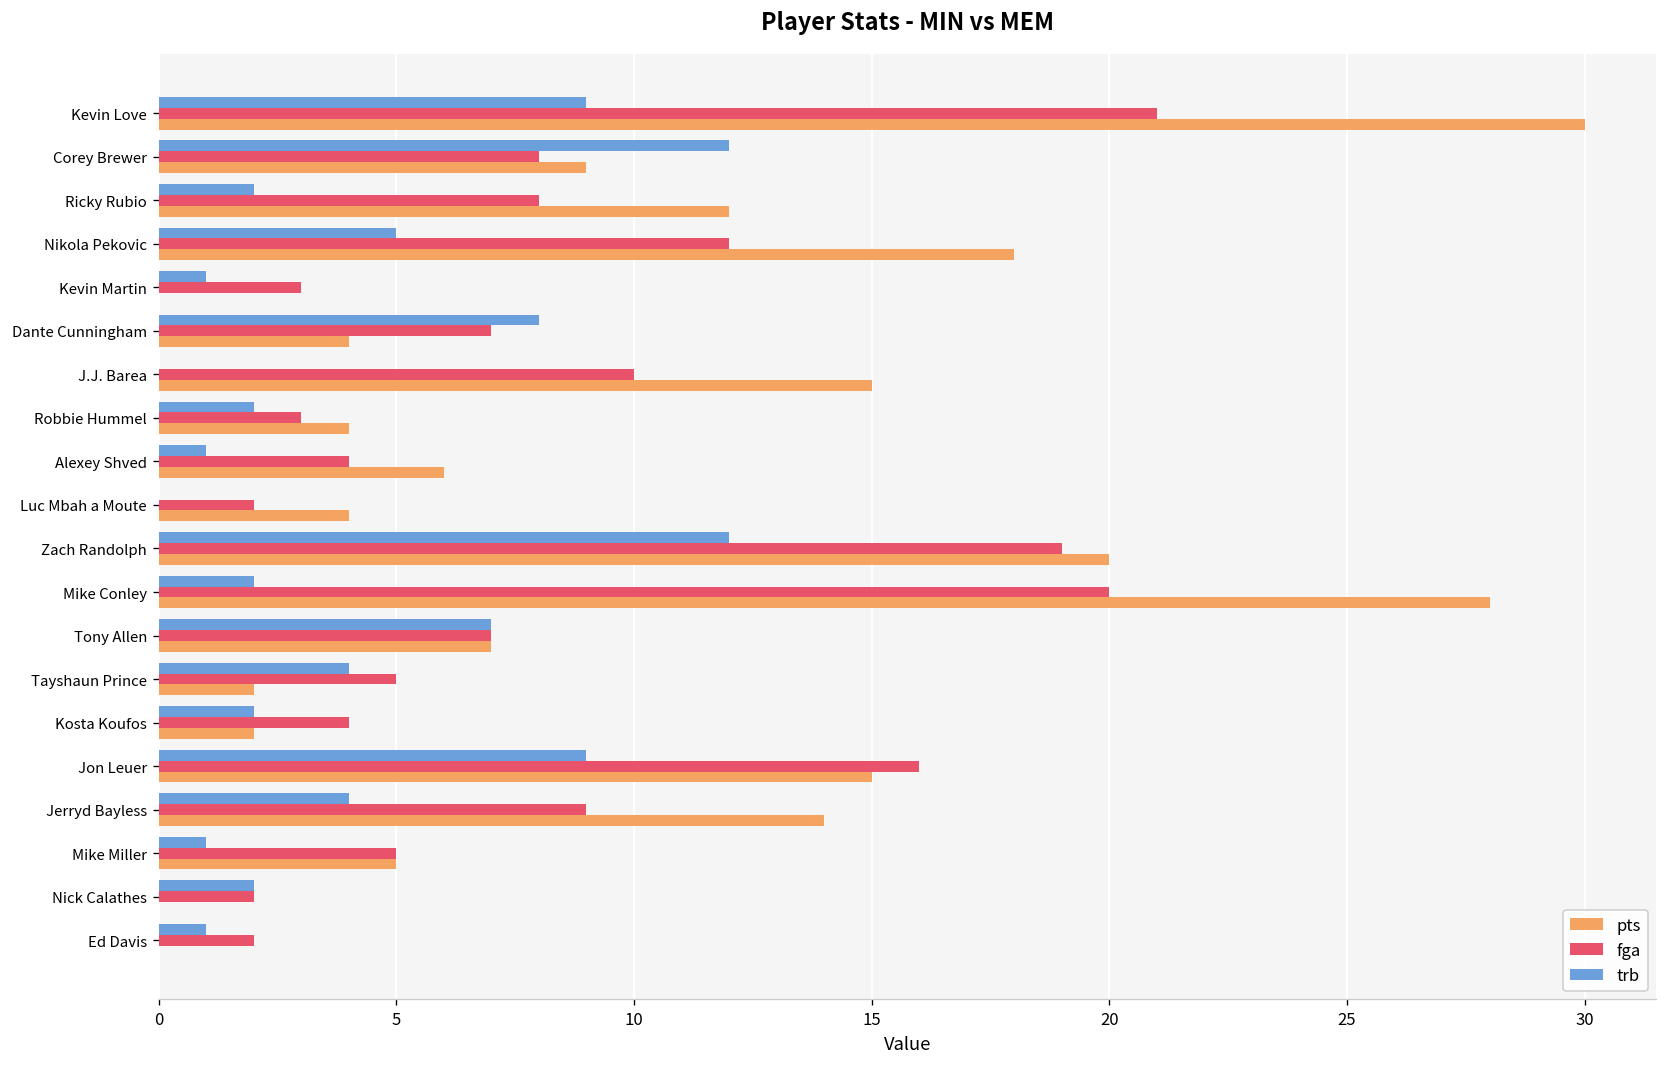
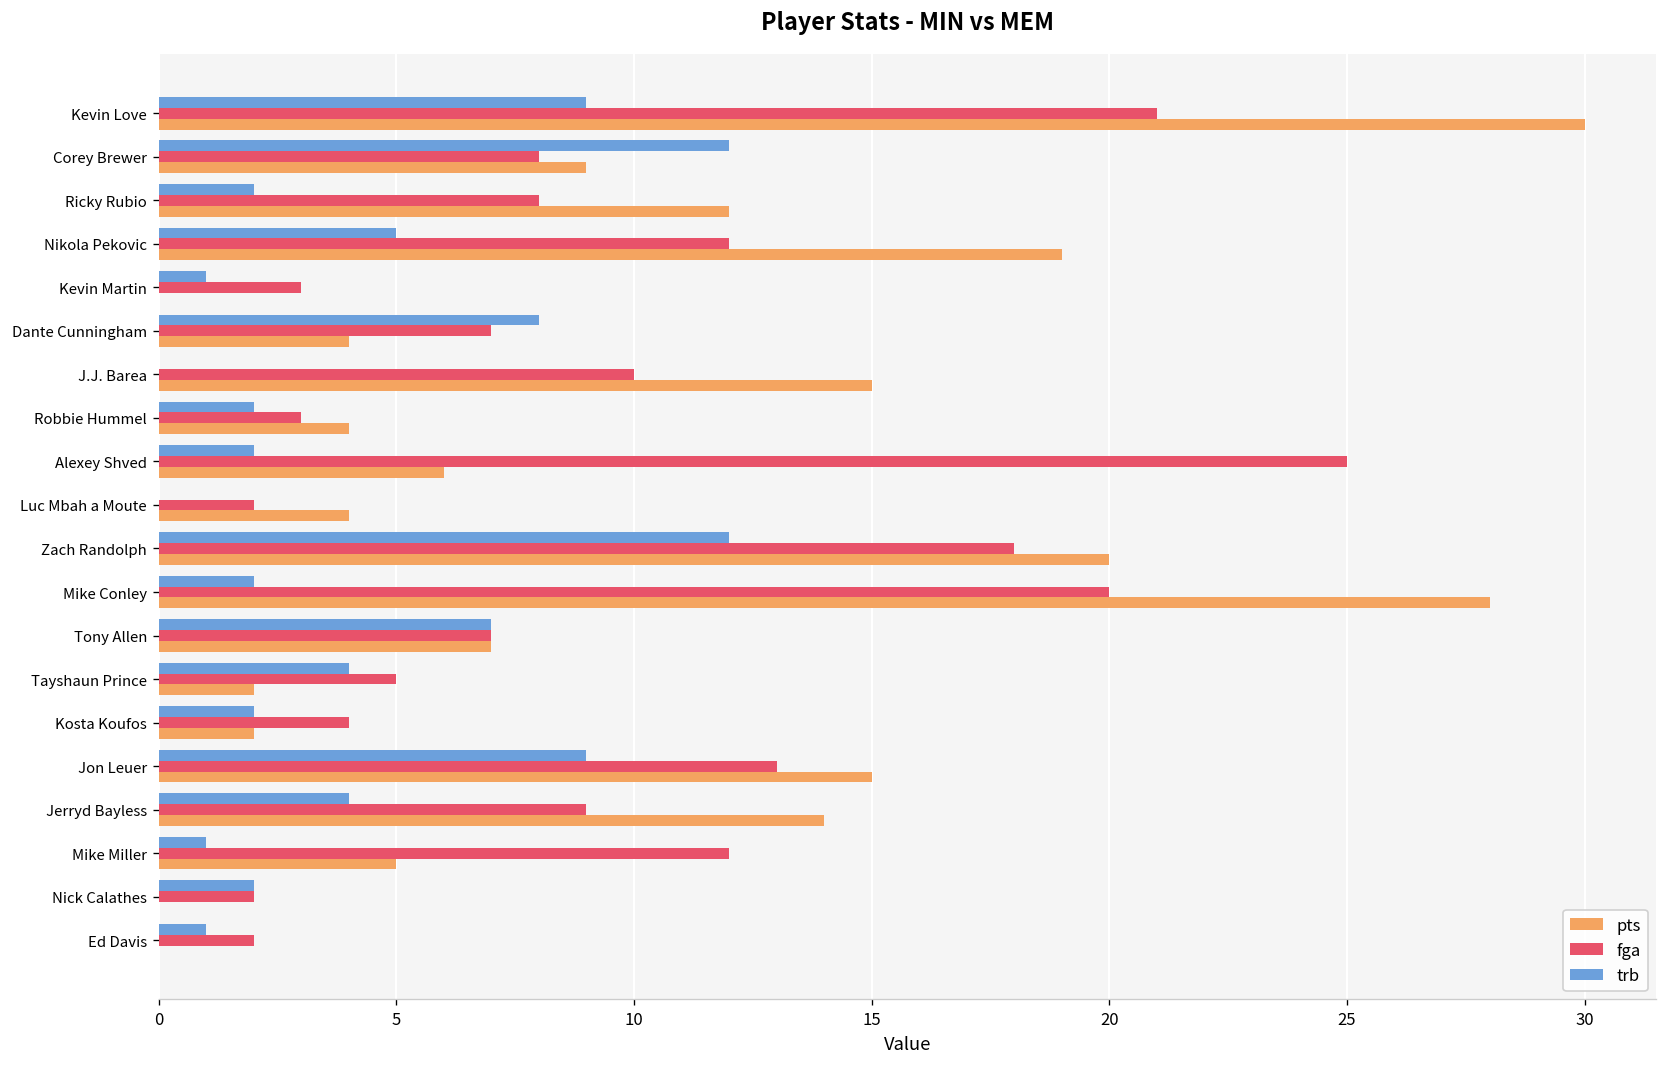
pts, Nikola Pekovic: 18 -> 19
trb, Alexey Shved: 1 -> 2
fga, Alexey Shved: 4 -> 25
fga, Zach Randolph: 19 -> 18
fga, Jon Leuer: 16 -> 13
fga, Mike Miller: 5 -> 12
